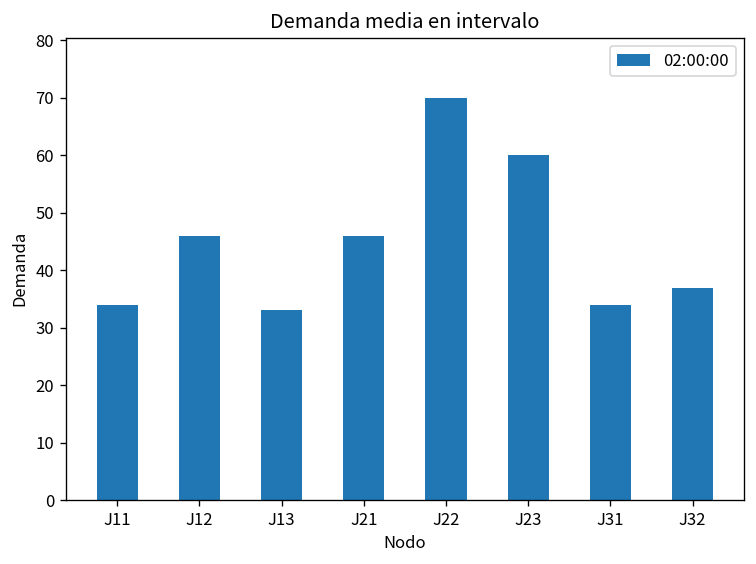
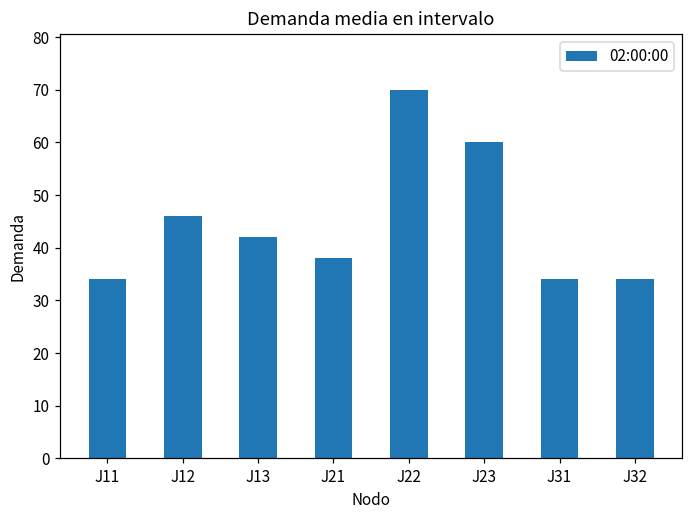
J13: 33 -> 42
J21: 46 -> 38
J32: 37 -> 34
